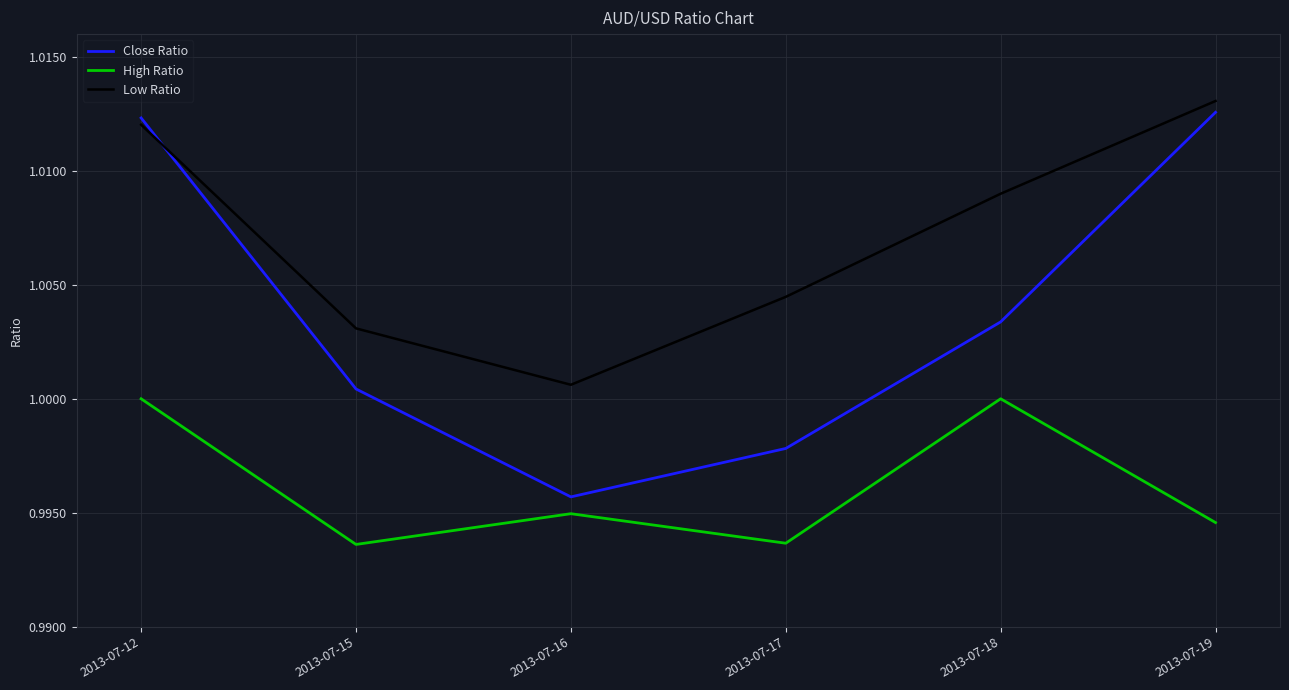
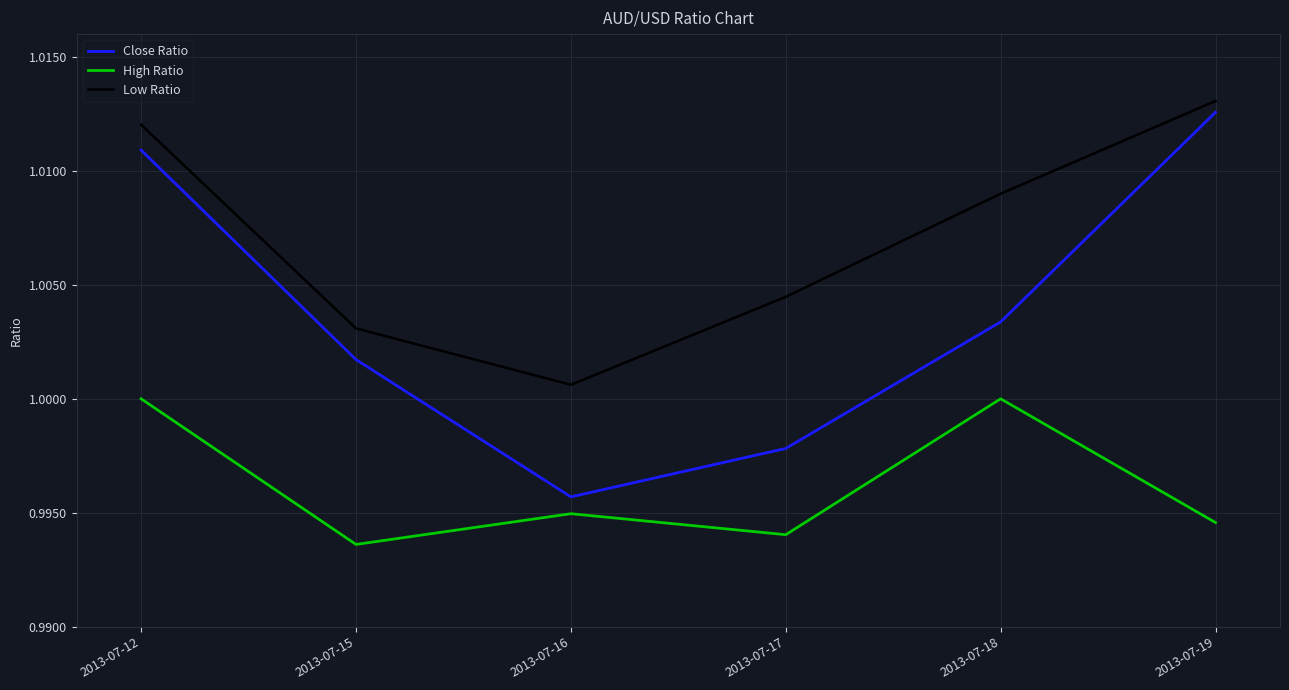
Close Ratio, 2013-07-12: 1.0123 -> 1.0109
Close Ratio, 2013-07-15: 1.0004 -> 1.0017
High Ratio, 2013-07-17: 0.9937 -> 0.9940
